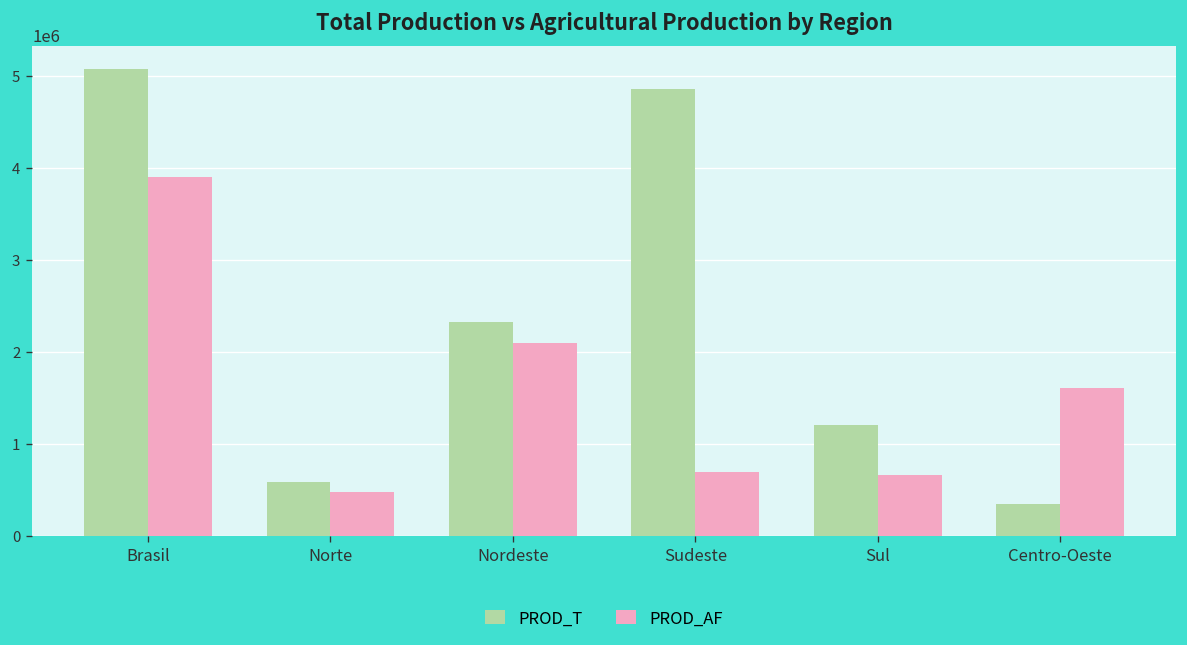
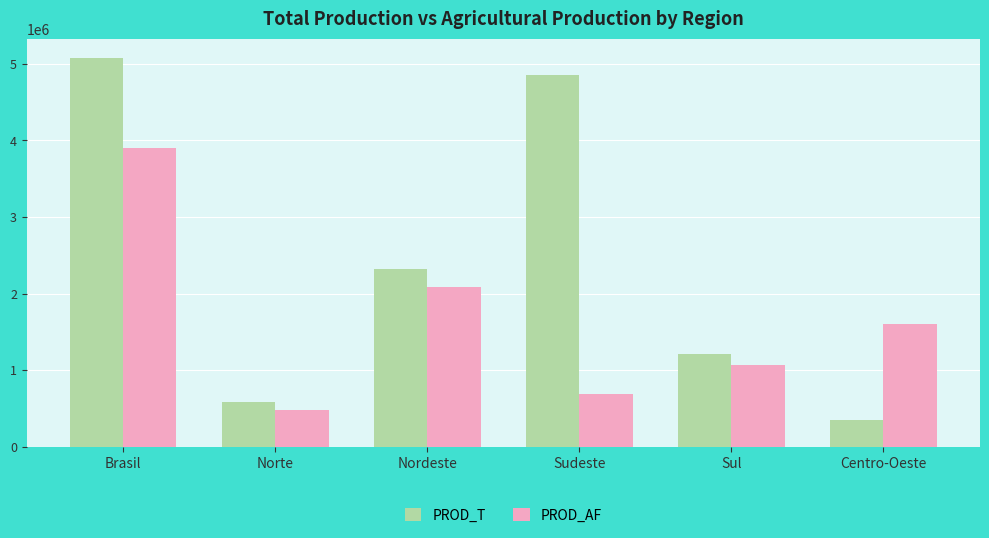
PROD_AF, Sul: 700000 -> 1100000
